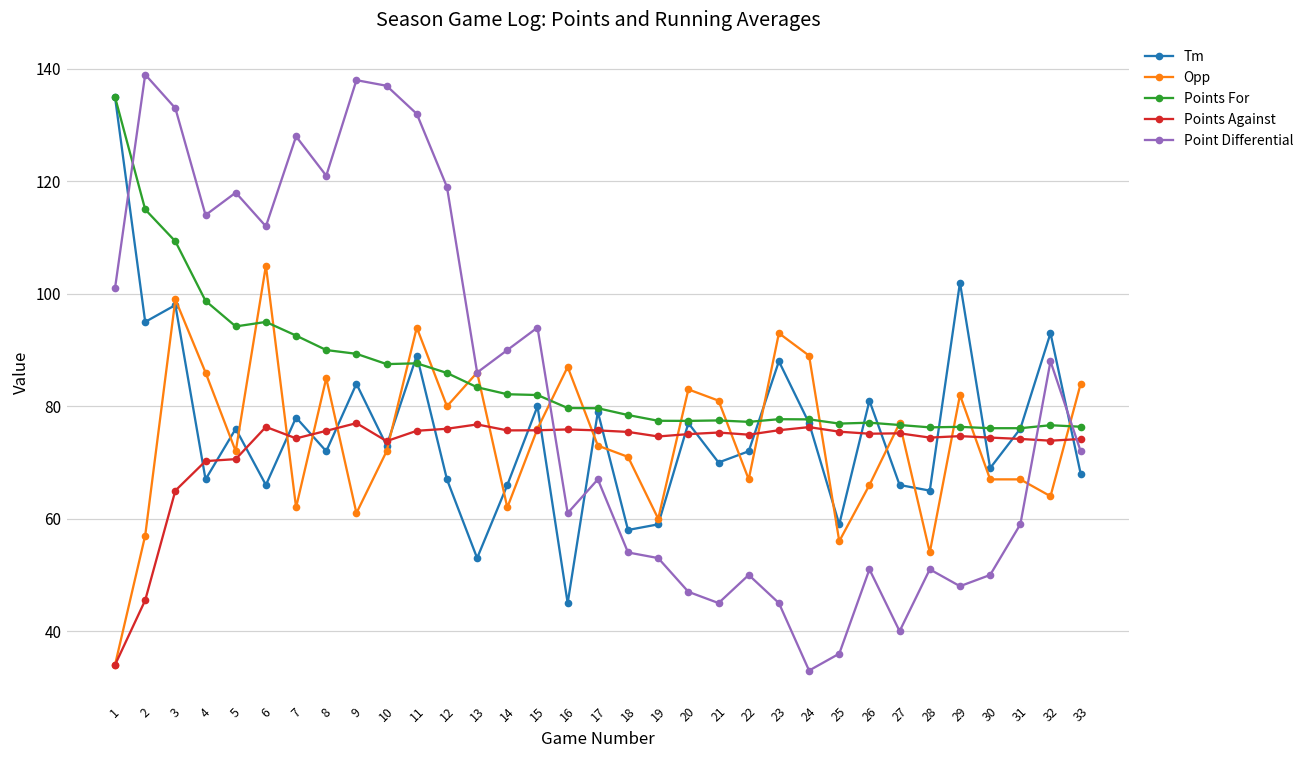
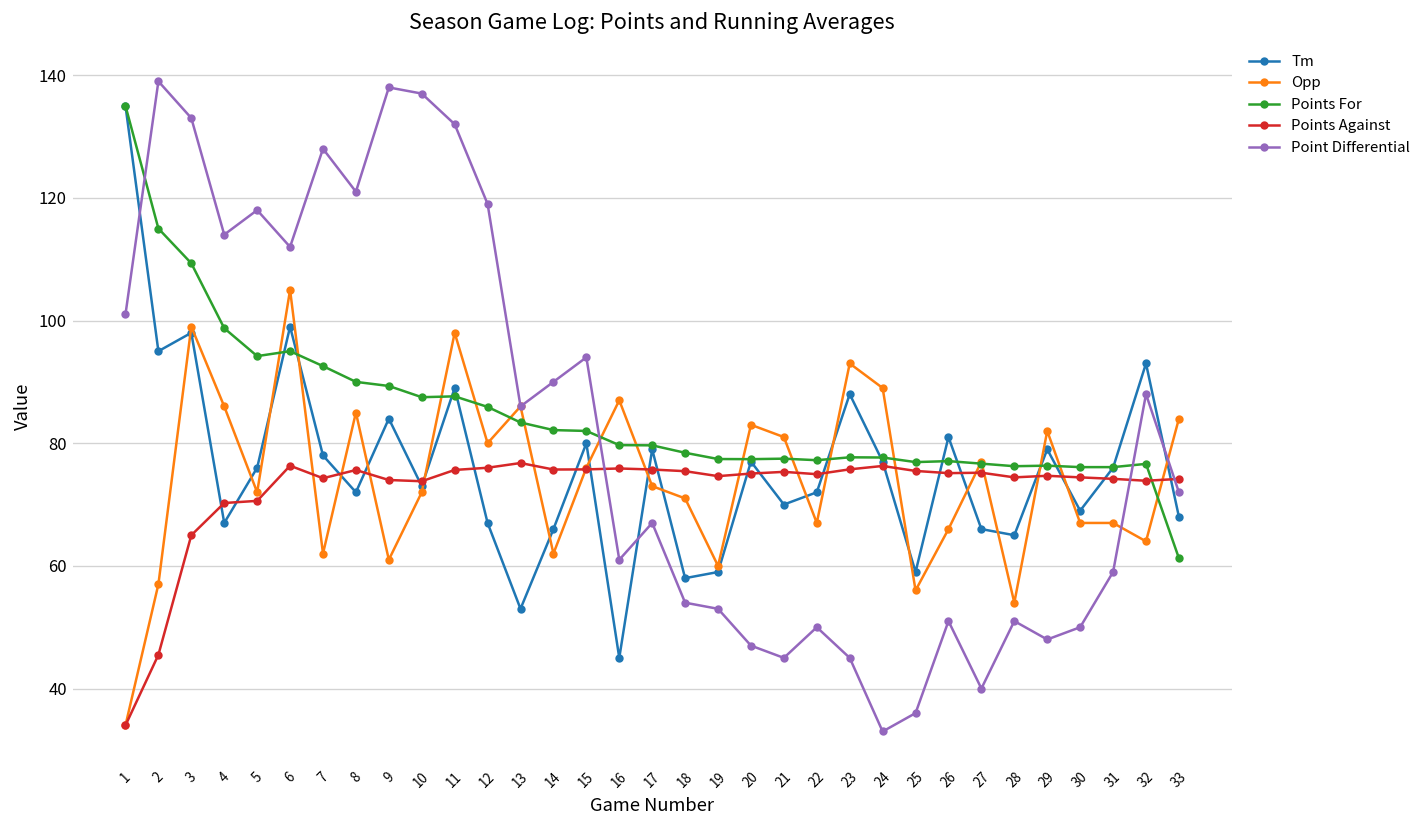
Tm, 6: 66 -> 99
Points Against, 9: 77 -> 74
Opp, 11: 94 -> 98
Tm, 29: 102 -> 79
Points For, 33: 76 -> 61
